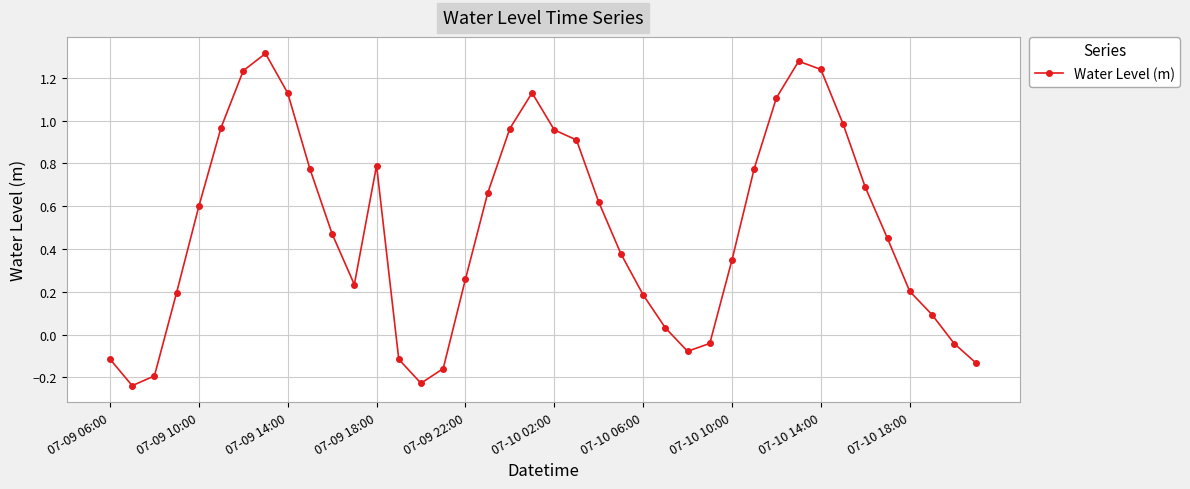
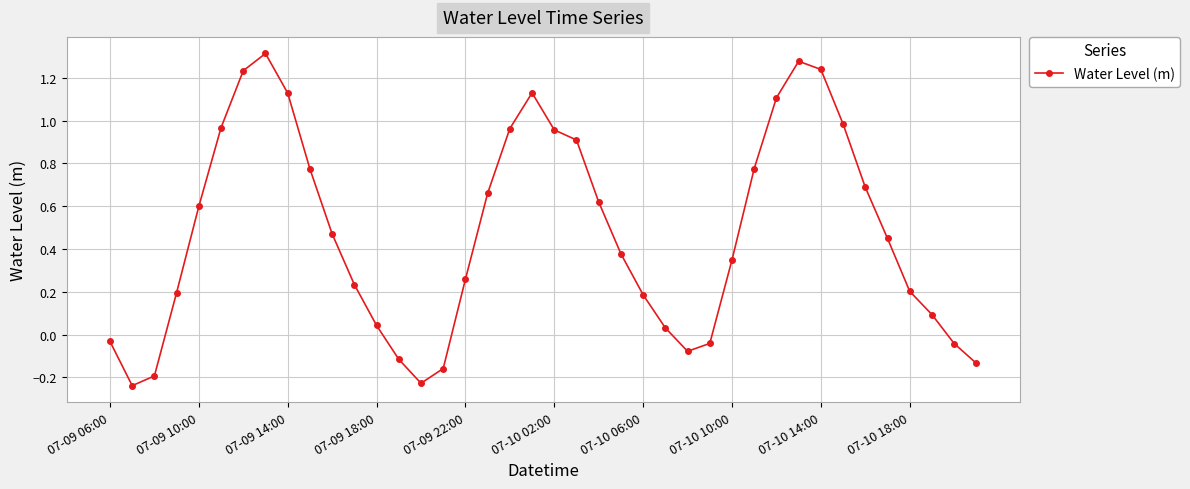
07-09 06:00: -0.11 -> -0.03
07-09 18:00: 0.79 -> 0.04
